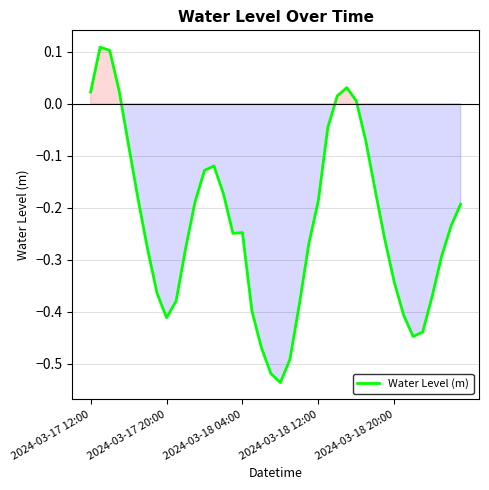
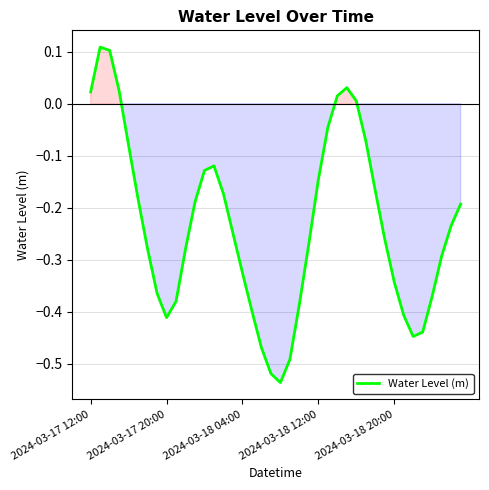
2024-03-18 04:00: -0.25 -> -0.32
2024-03-18 12:00: -0.19 -> -0.15
